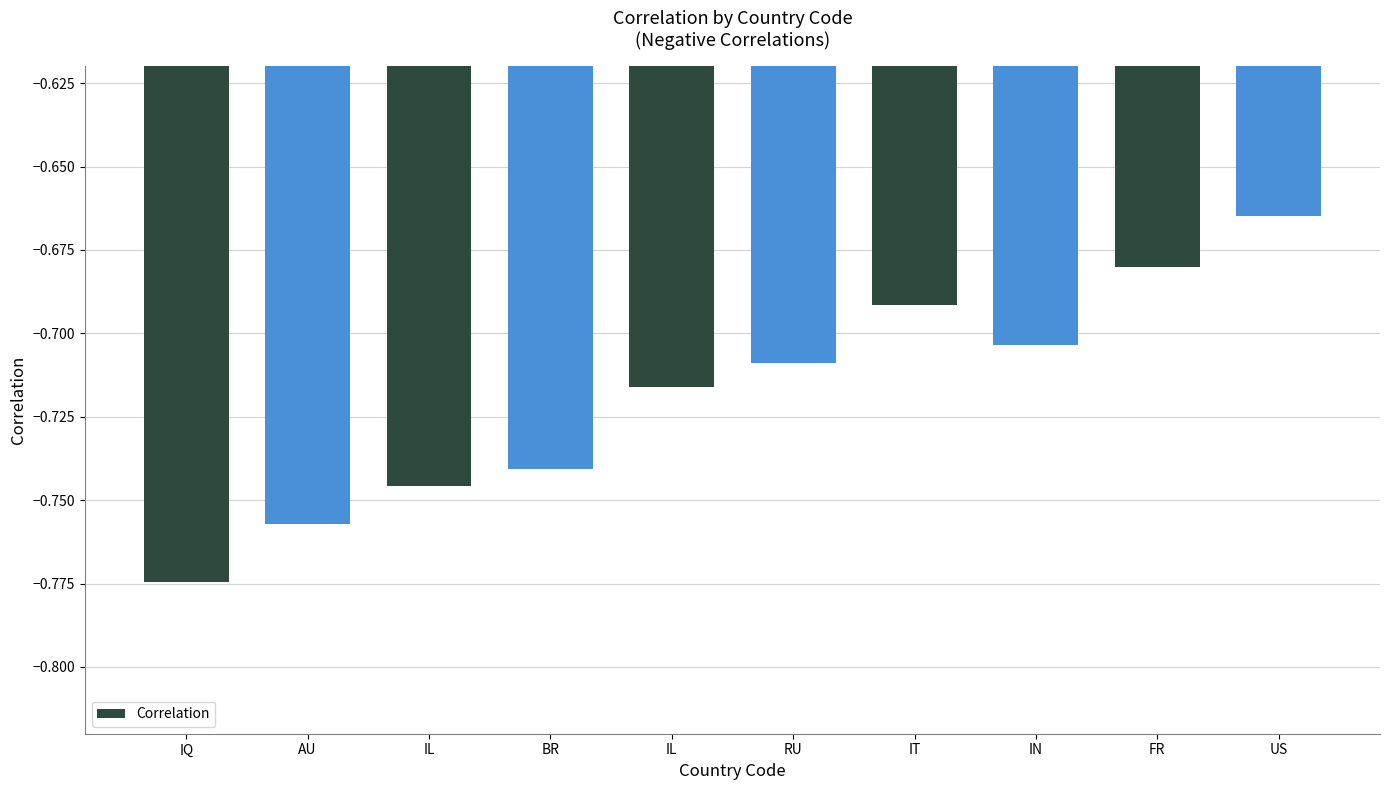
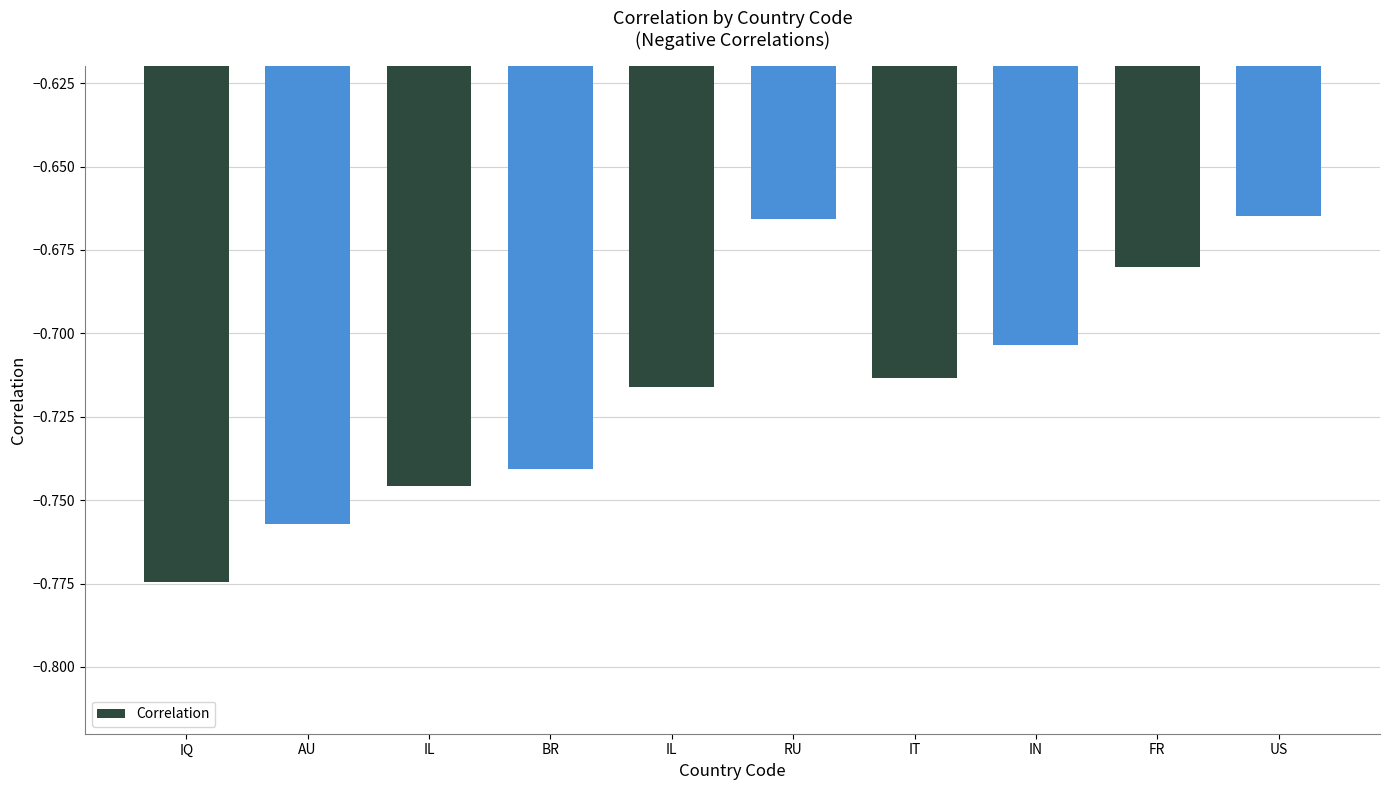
RU: -0.709 -> -0.666
IT: -0.691 -> -0.713
